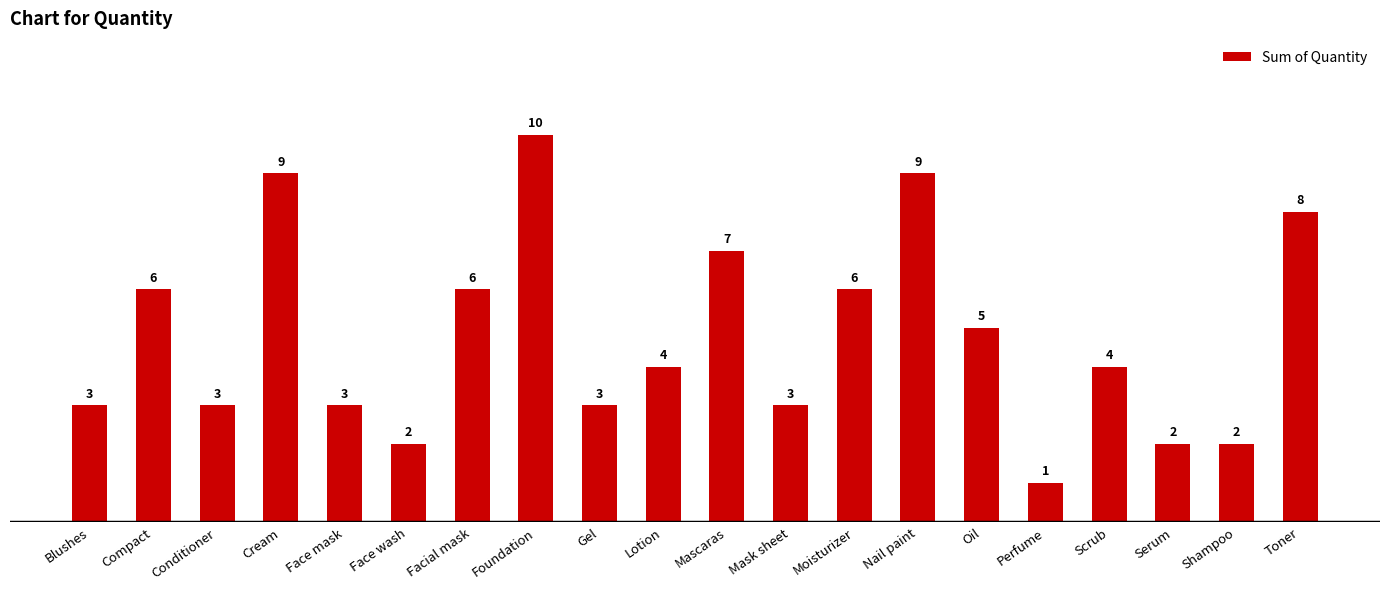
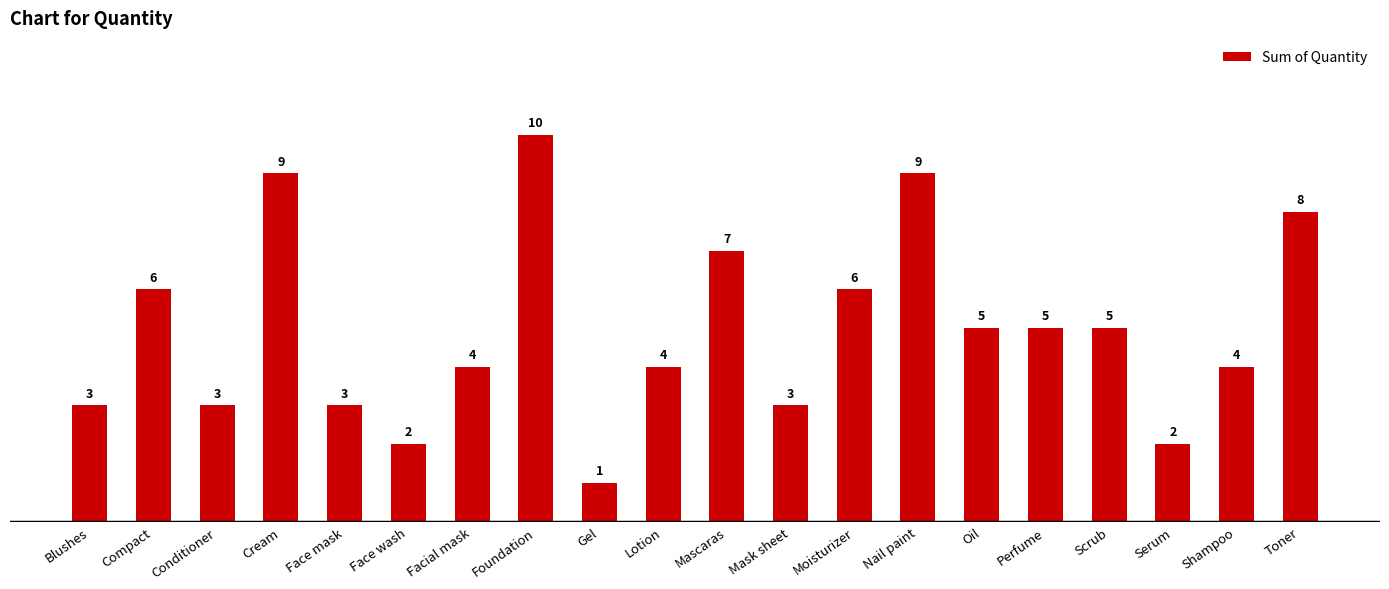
Facial mask: 6 -> 4
Gel: 3 -> 1
Perfume: 1 -> 5
Scrub: 4 -> 5
Shampoo: 2 -> 4
